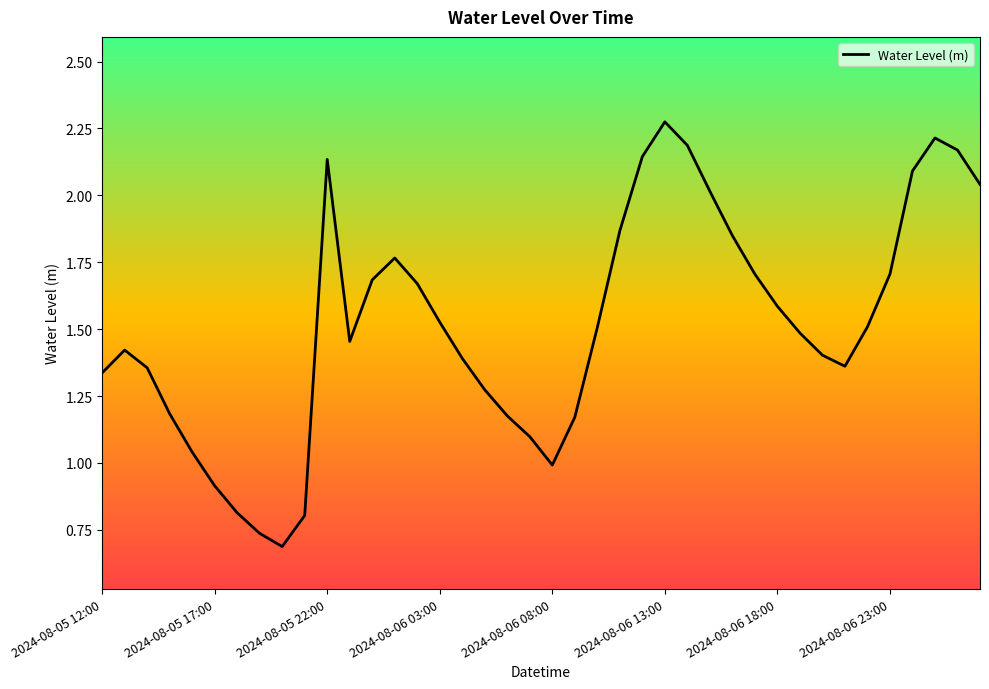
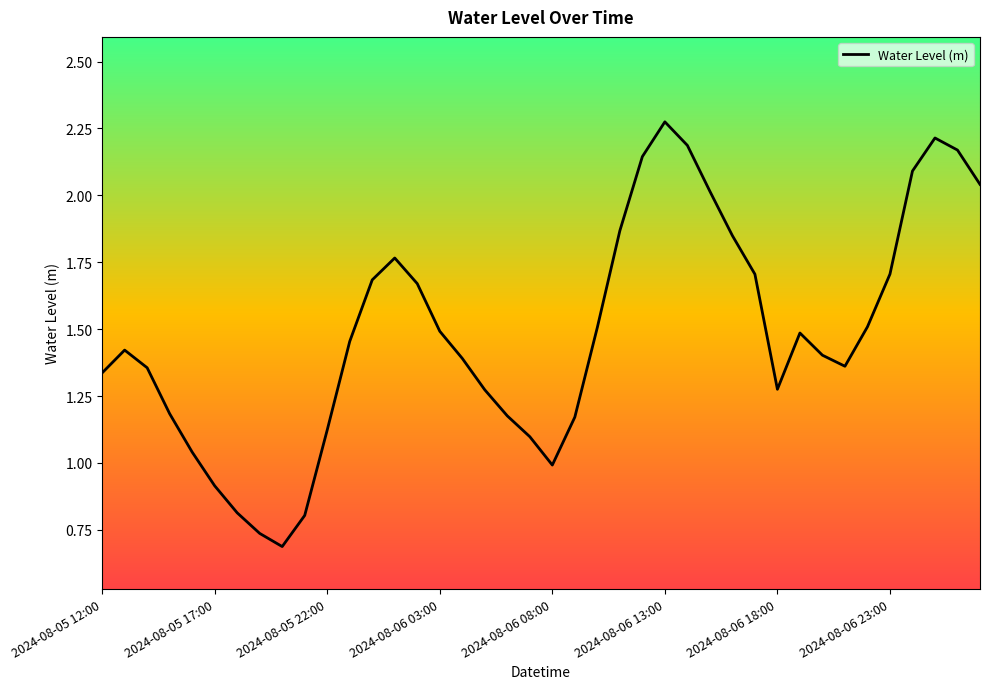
2024-08-05 22:00: 2.13 -> 1.12
2024-08-06 03:00: 1.53 -> 1.49
2024-08-06 18:00: 1.59 -> 1.28
